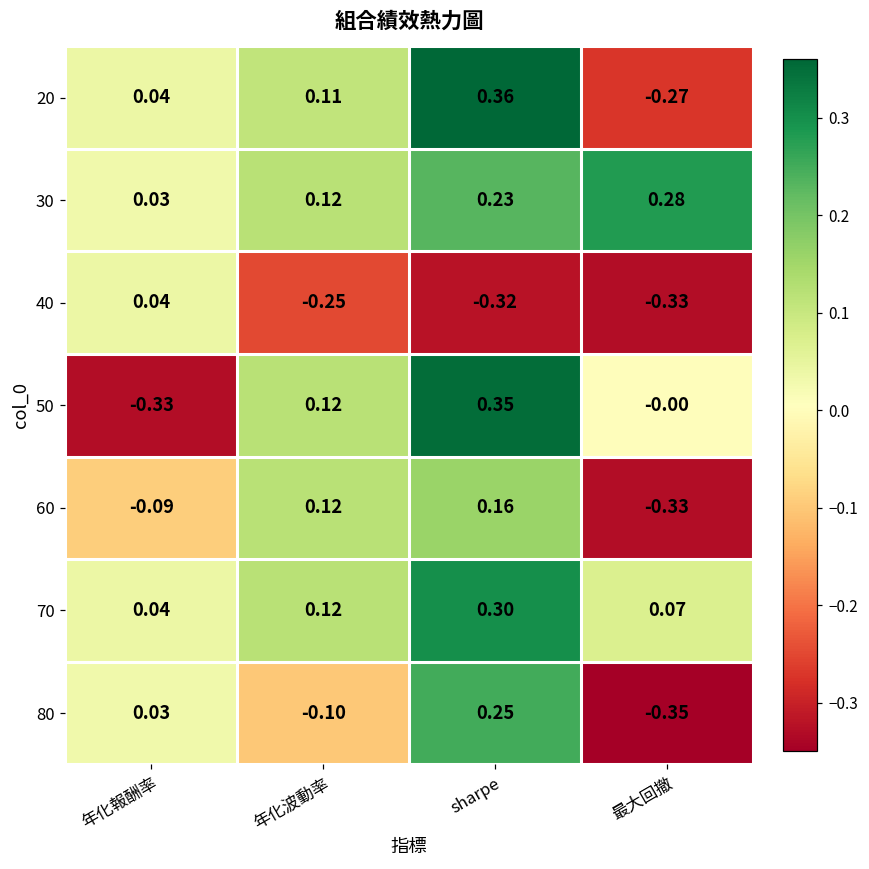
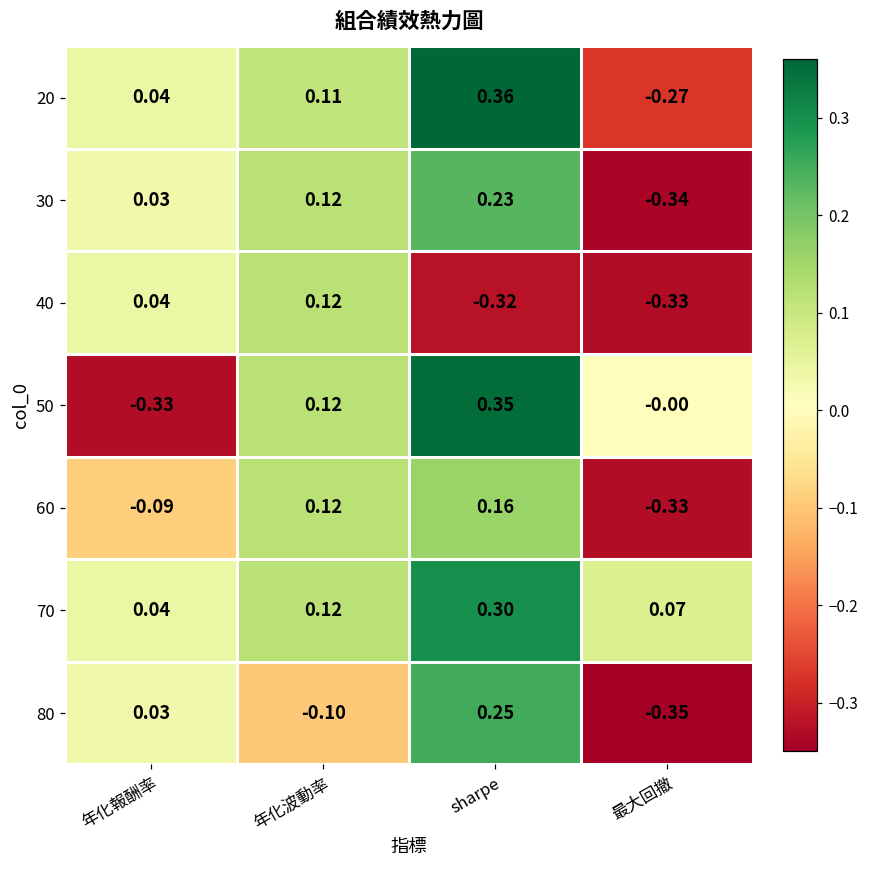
30, 最大回撤: 0.28 -> -0.34
40, 年化波動率: -0.25 -> 0.12
